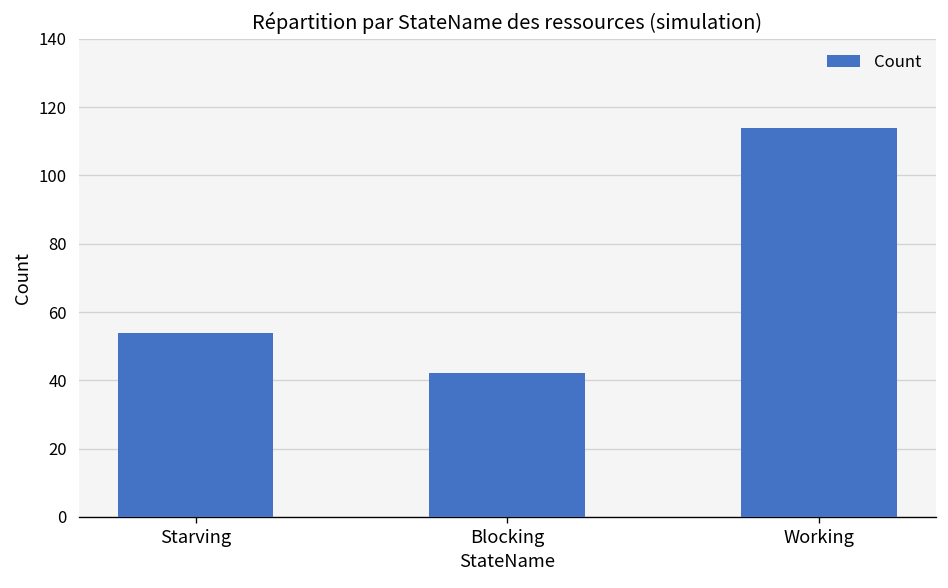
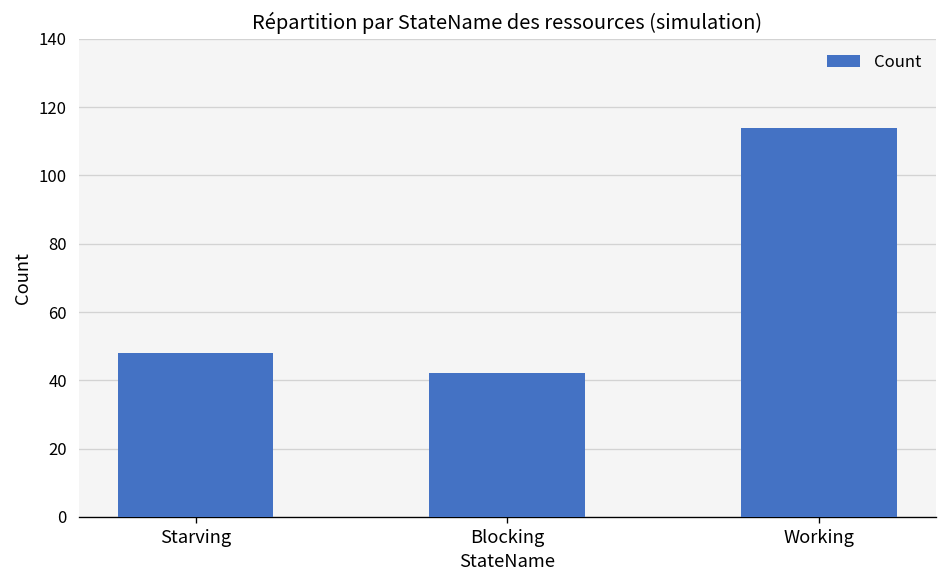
Starving: 54 -> 48
